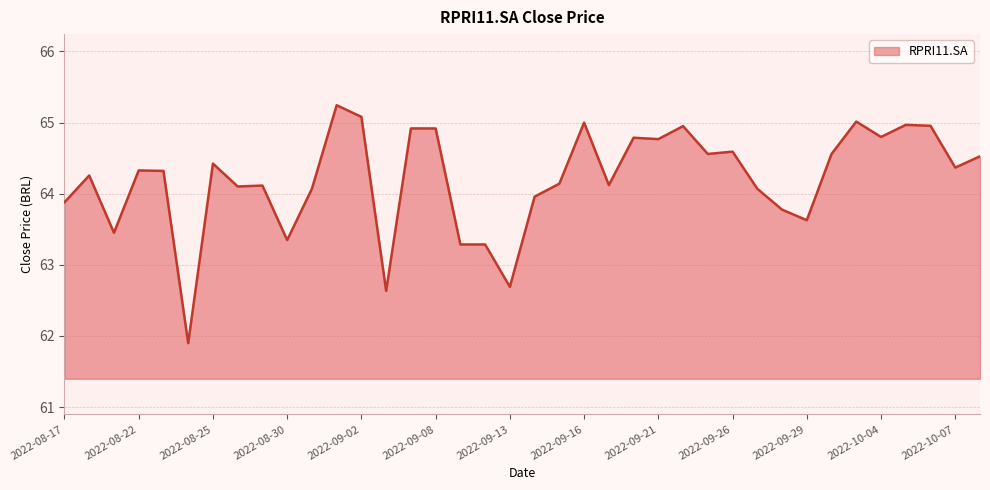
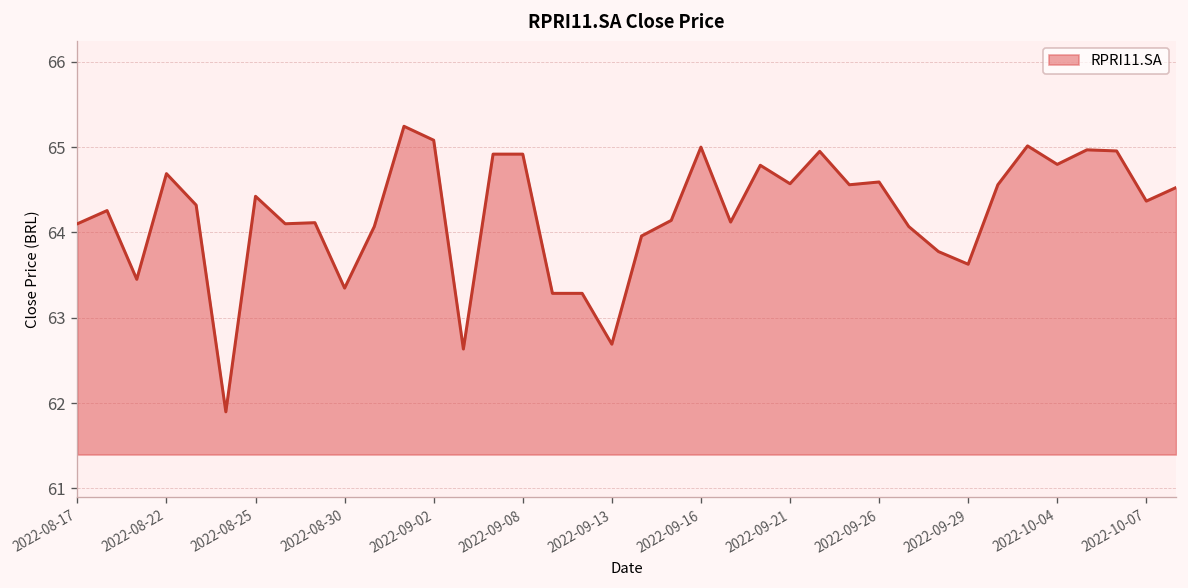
2022-08-17: 63.9 -> 64.1
2022-08-22: 64.3 -> 64.7
2022-09-21: 64.8 -> 64.6
